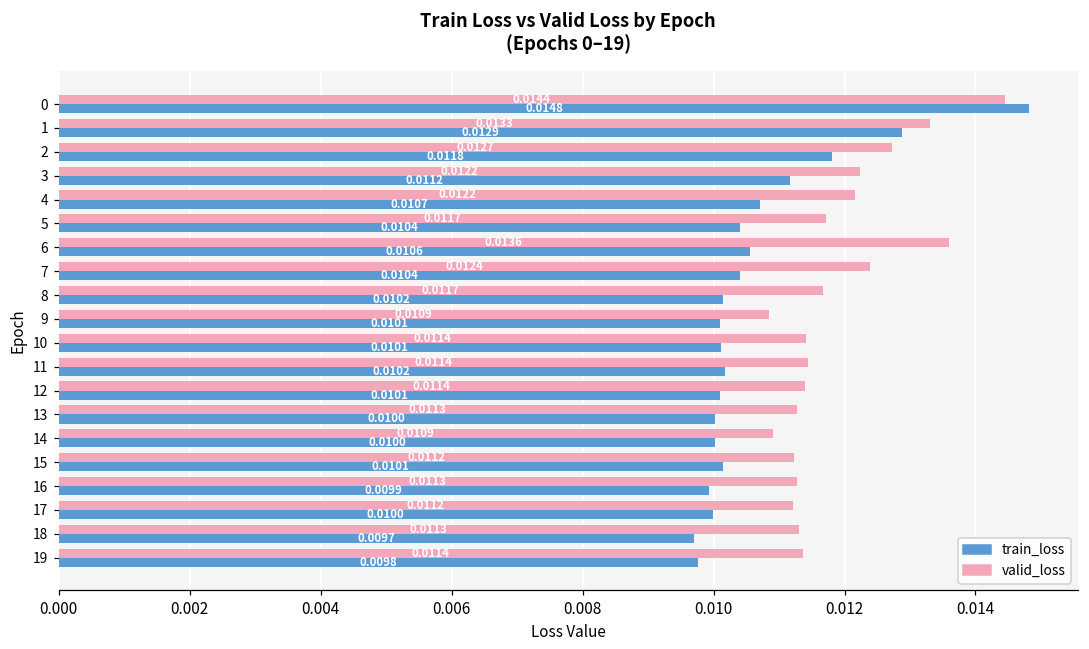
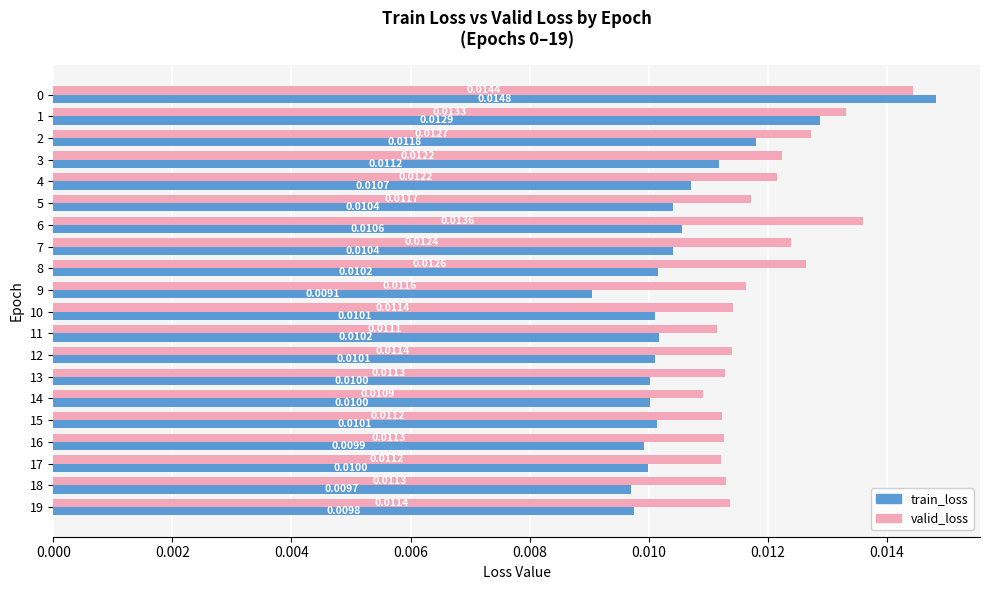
valid_loss, 8: 0.0117 -> 0.0126
valid_loss, 9: 0.0109 -> 0.0116
train_loss, 9: 0.0101 -> 0.0091
valid_loss, 11: 0.0114 -> 0.0111
